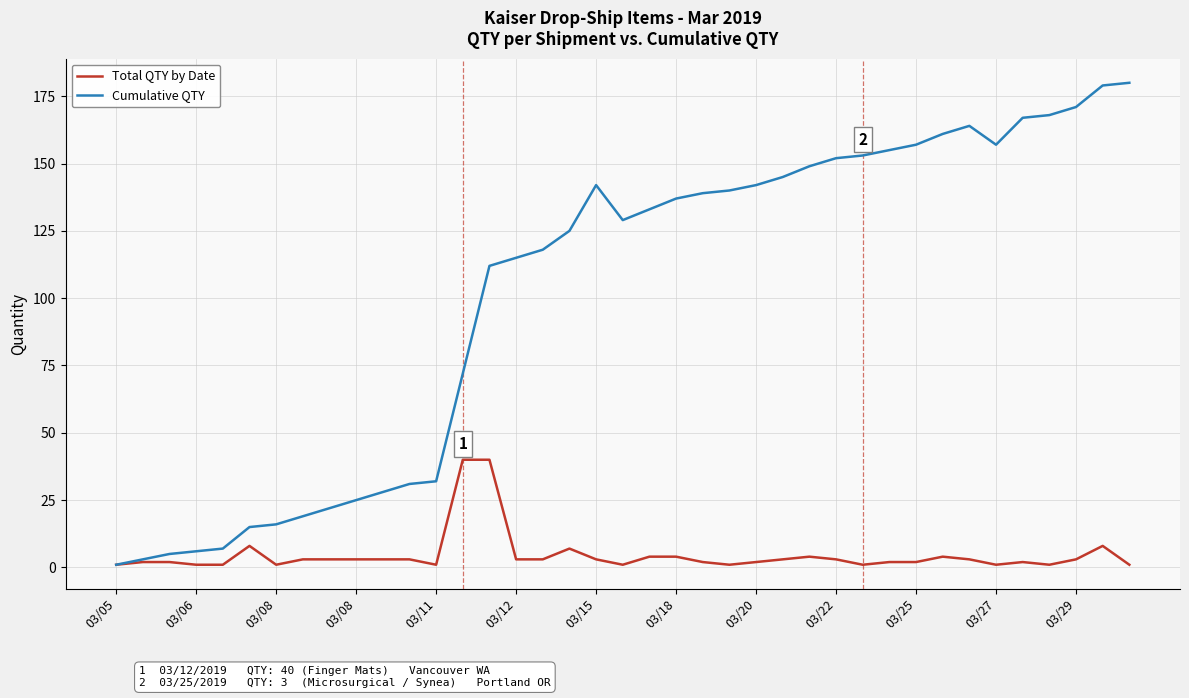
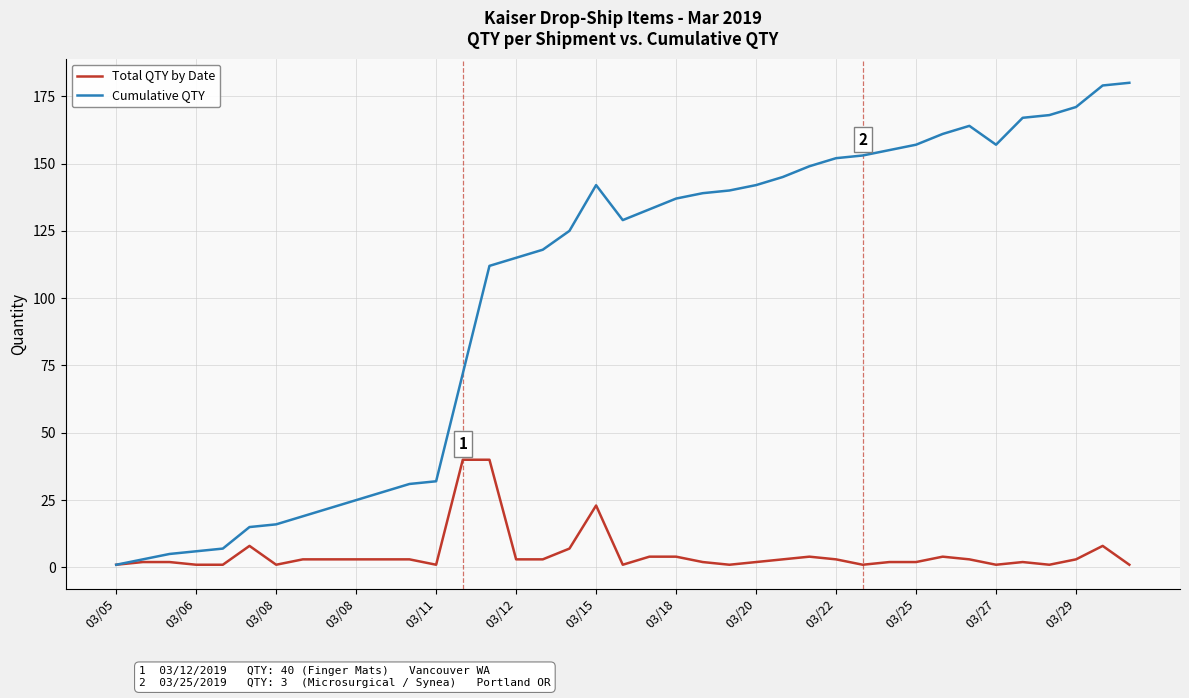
Total QTY by Date, 03/15: 3 -> 23
